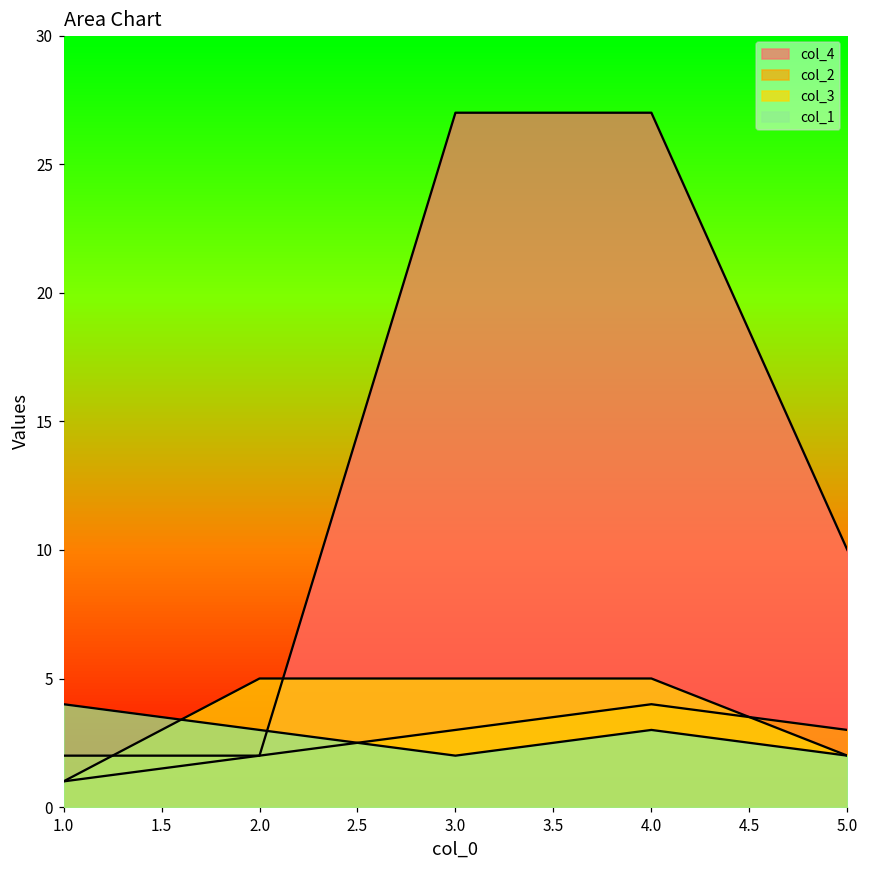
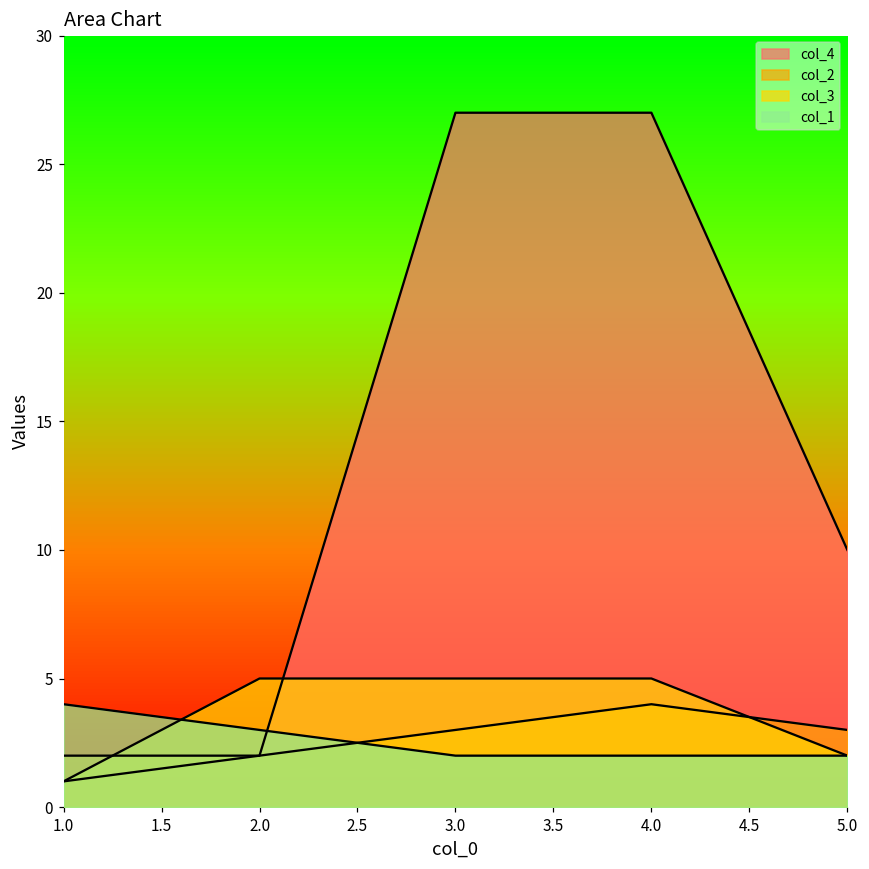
col_1, 4.0: 3 -> 2
